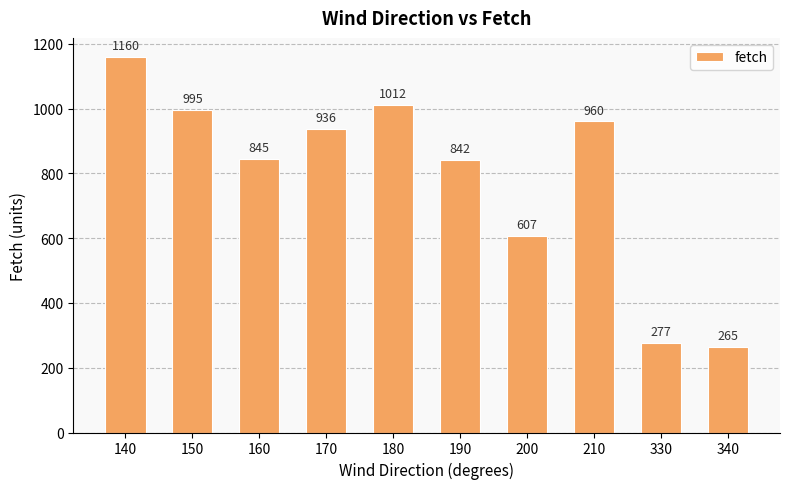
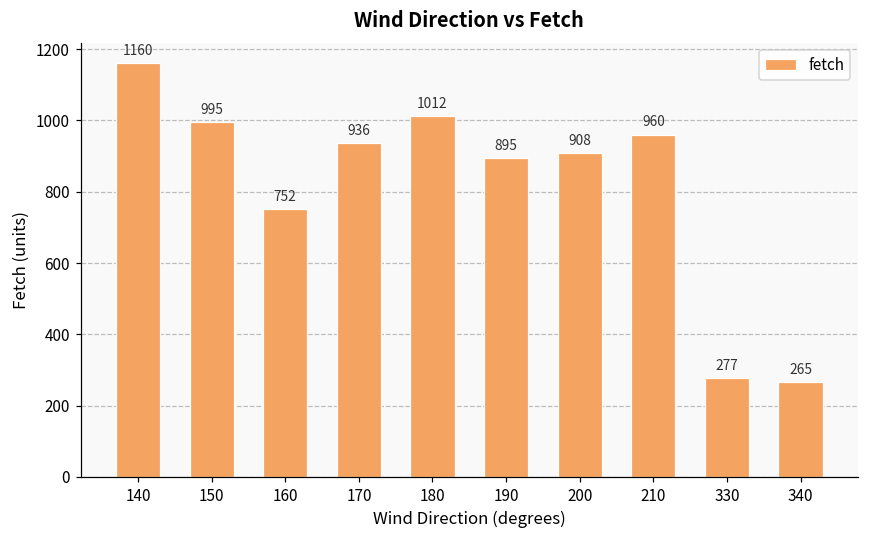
160: 845 -> 752
190: 842 -> 895
200: 607 -> 908
